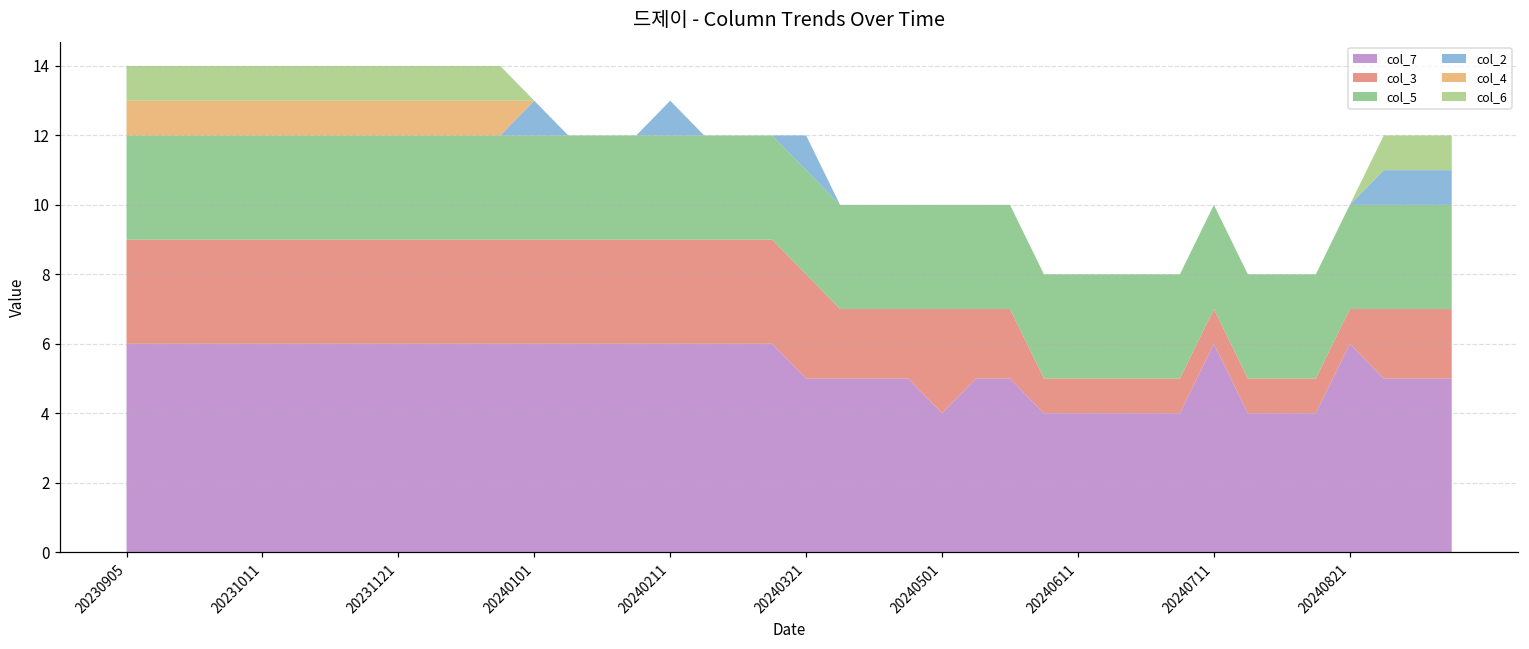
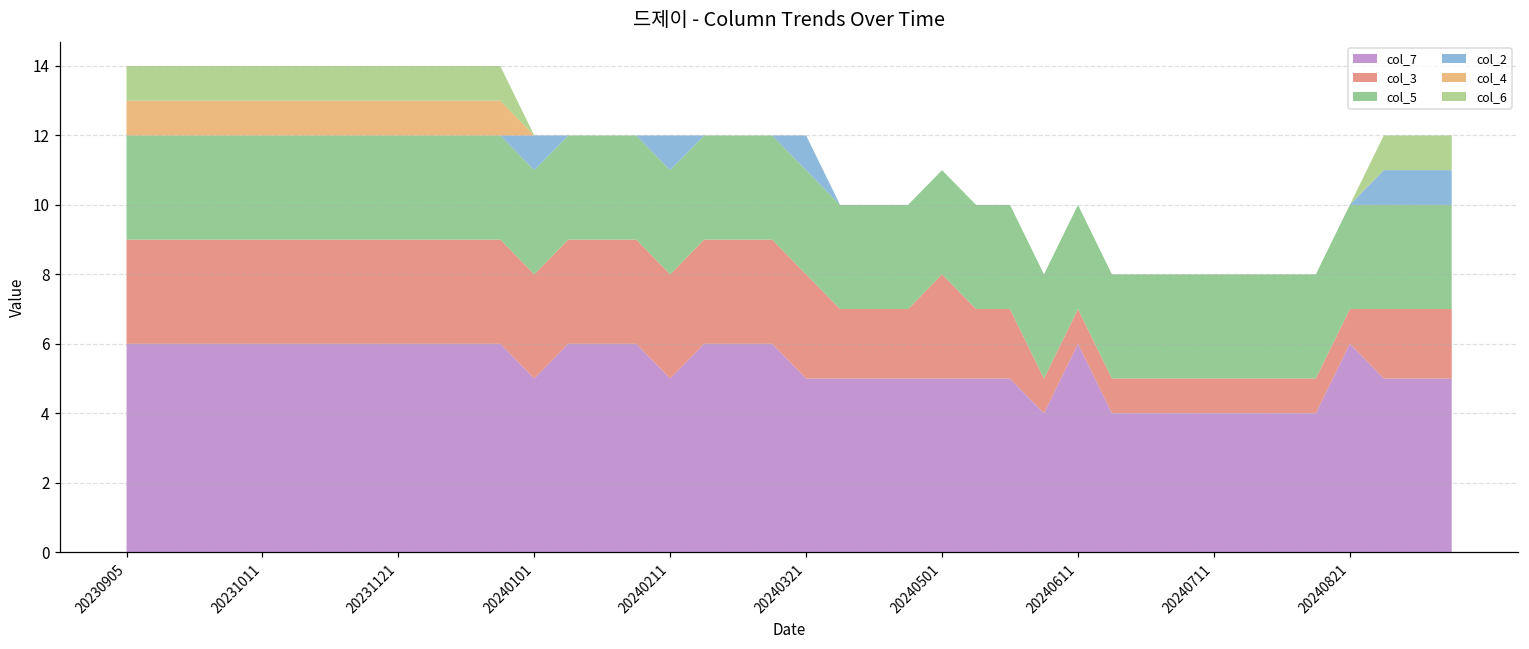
col_7, 20240101: 6 -> 5
col_7, 20240211: 6 -> 5
col_7, 20240501: 4 -> 5
col_7, 20240611: 4 -> 6
col_7, 20240711: 6 -> 4
